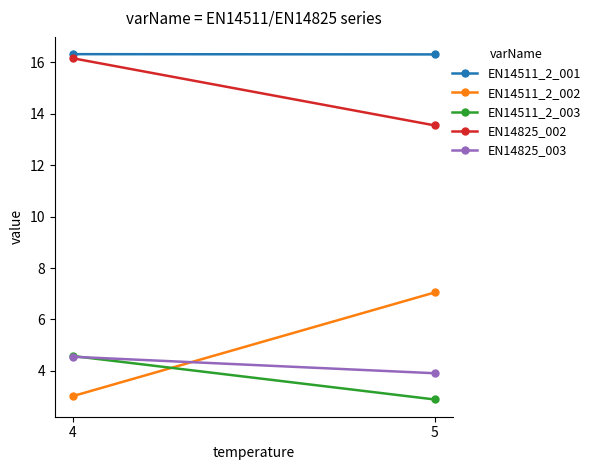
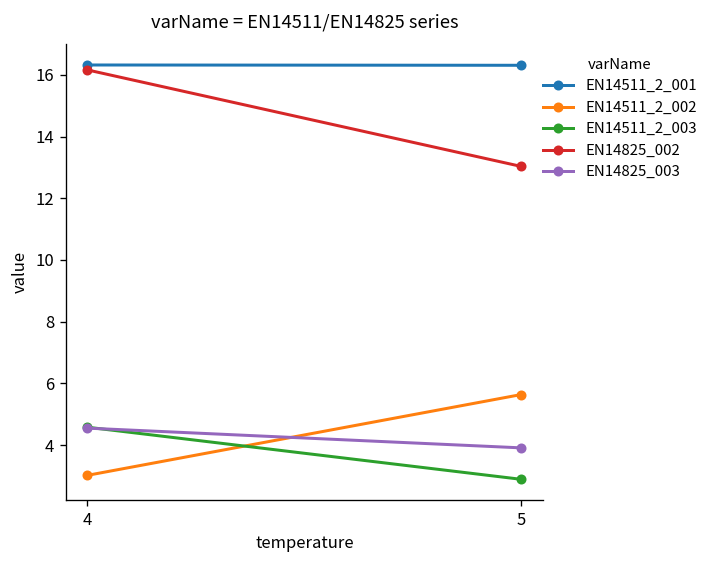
EN14511_2_002, 5: 7.1 -> 5.6
EN14825_002, 5: 13.6 -> 13.0
